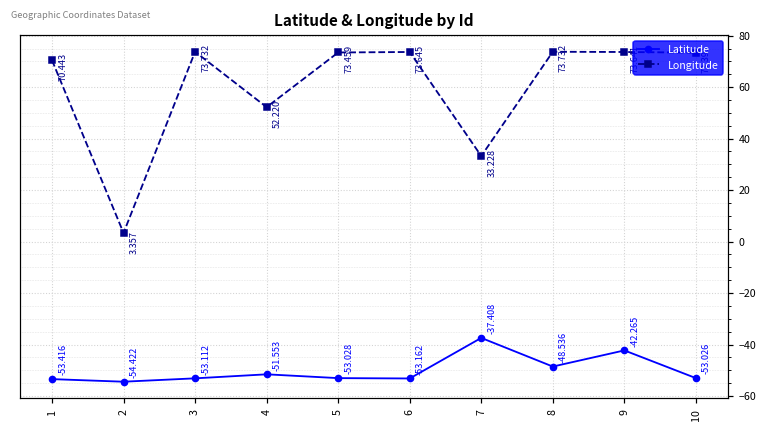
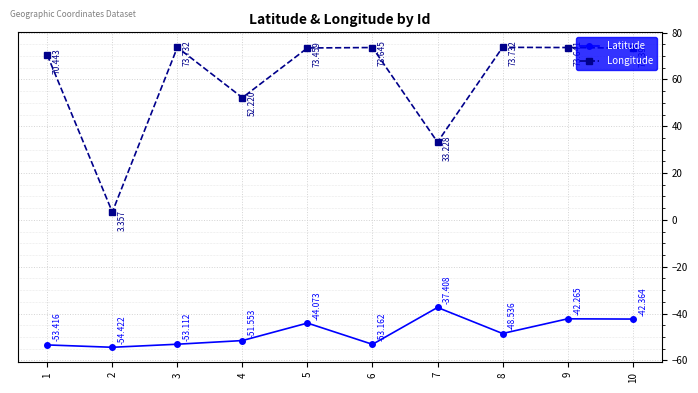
Latitude, 5: -53.028 -> -44.073
Latitude, 10: -53.026 -> -42.364
